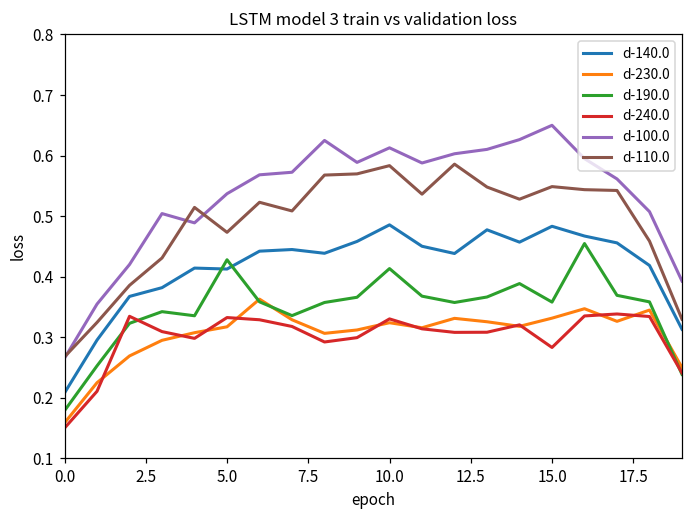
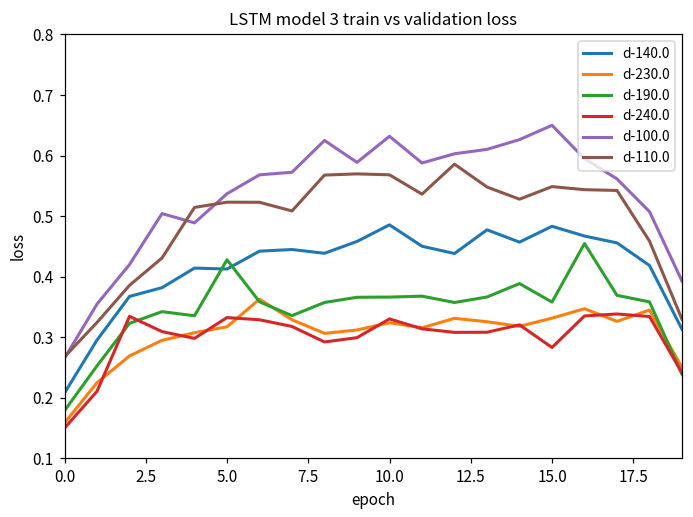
d-110.0, 5.0: 0.47 -> 0.52
d-190.0, 10.0: 0.41 -> 0.37
d-100.0, 10.0: 0.61 -> 0.63
d-110.0, 10.0: 0.58 -> 0.57
